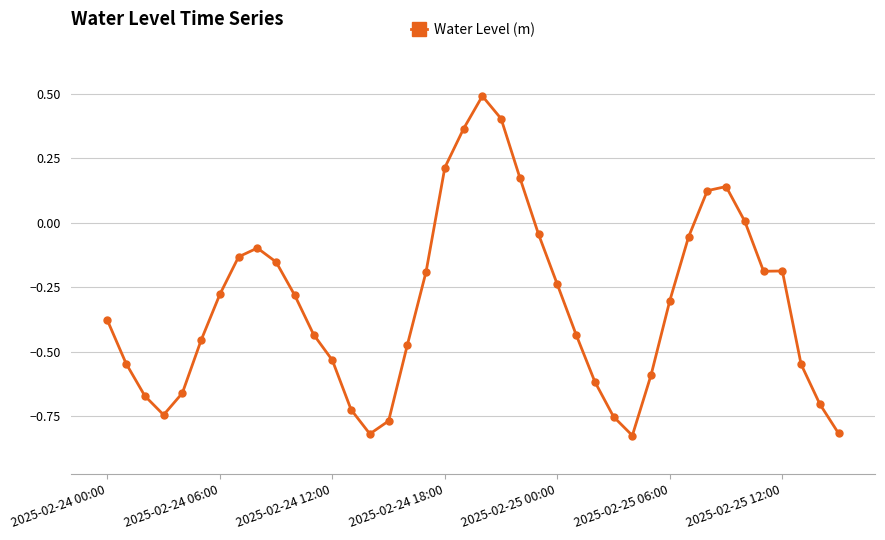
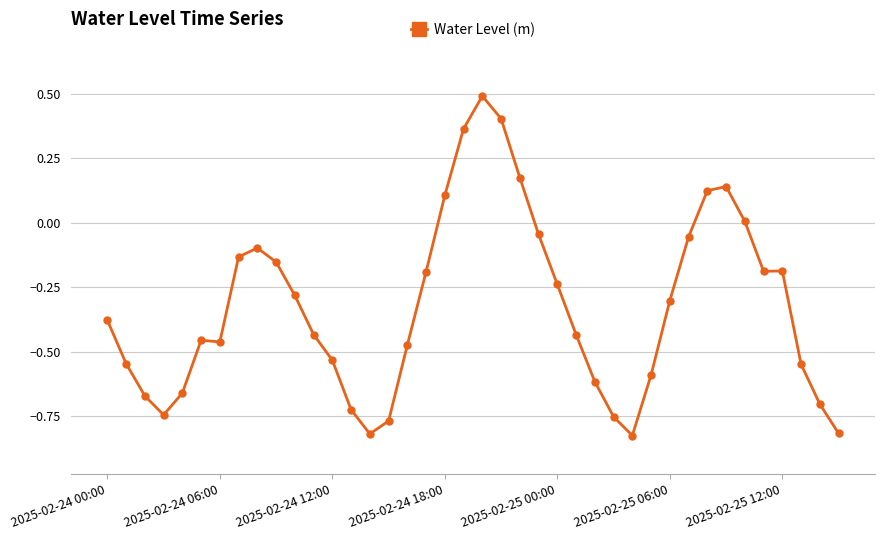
2025-02-24 06:00: -0.28 -> -0.46
2025-02-24 18:00: 0.21 -> 0.11
